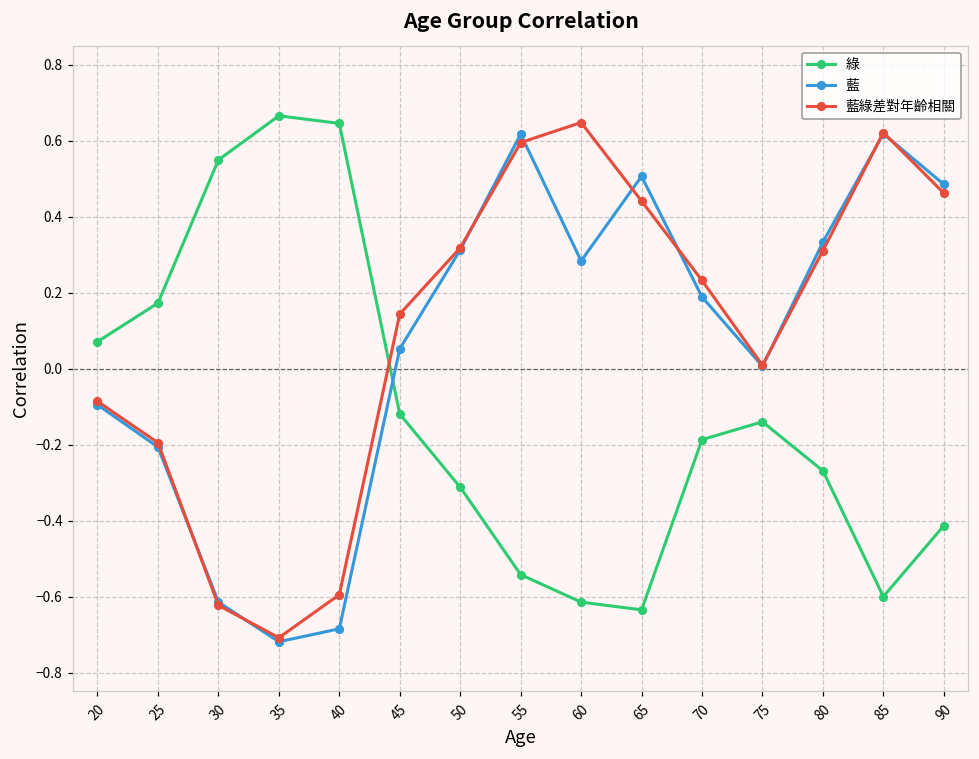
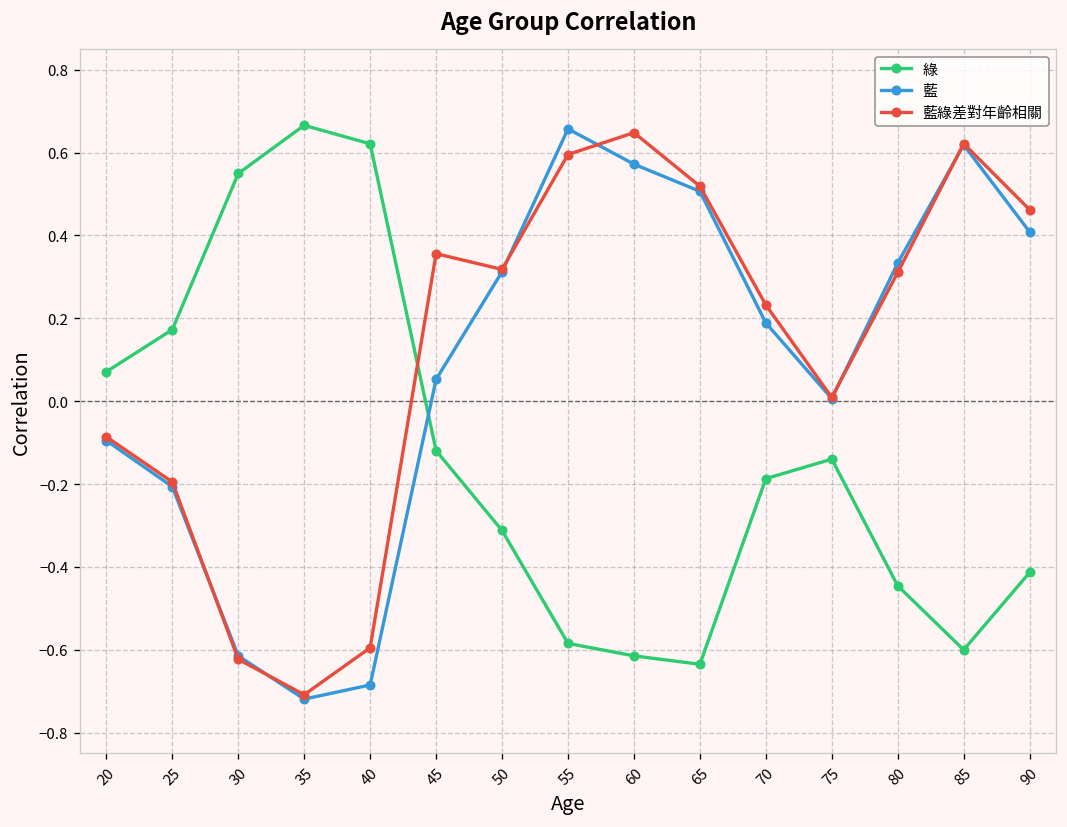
綠, 40: 0.65 -> 0.62
藍綠差對年齡相關, 45: 0.14 -> 0.36
綠, 55: -0.54 -> -0.58
藍, 55: 0.62 -> 0.66
藍, 60: 0.28 -> 0.57
藍綠差對年齡相關, 65: 0.44 -> 0.52
綠, 80: -0.27 -> -0.45
藍, 90: 0.49 -> 0.41
